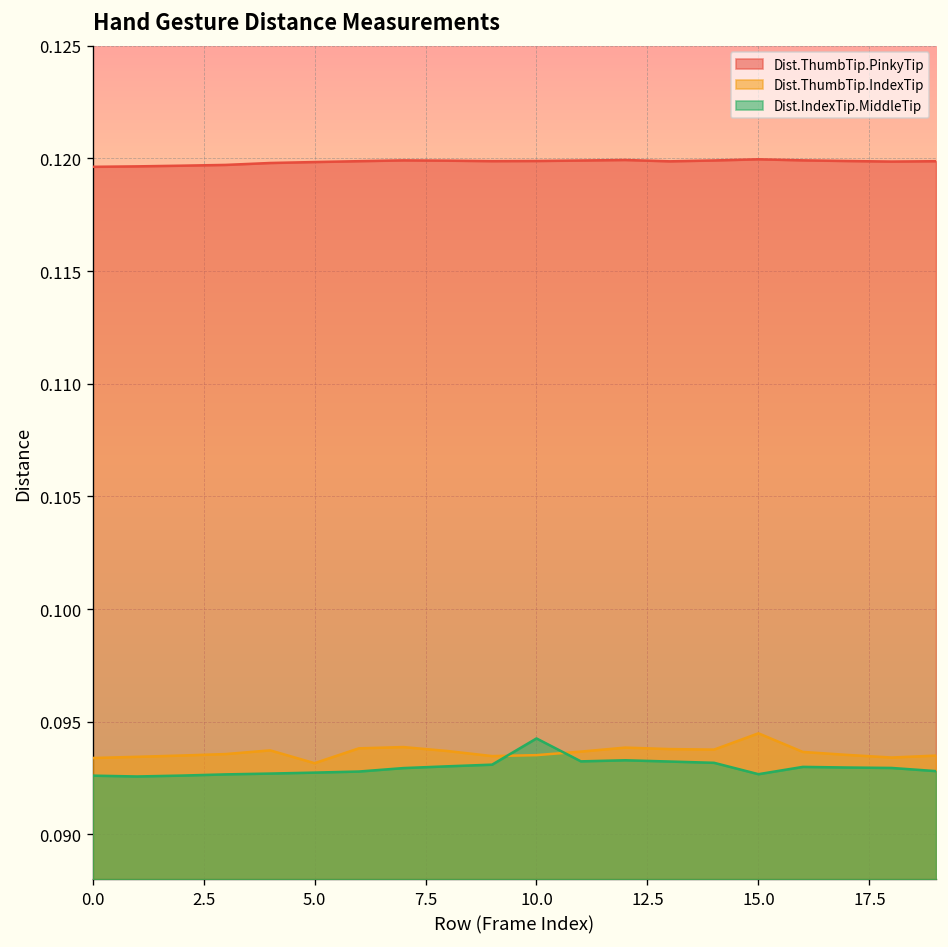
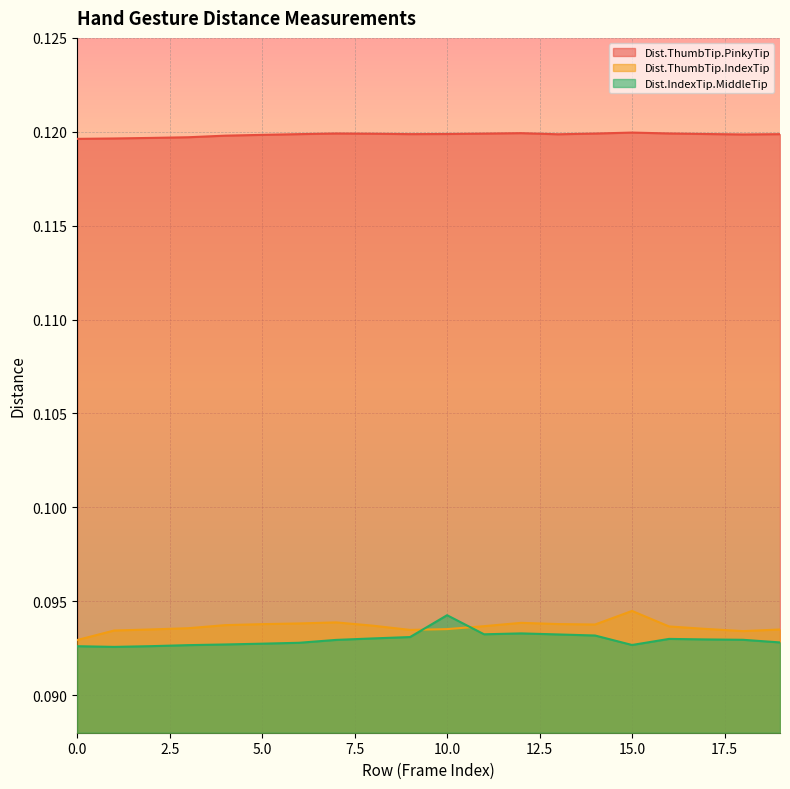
Dist.ThumbTip.IndexTip, 0.0: 0.0934 -> 0.0929
Dist.ThumbTip.IndexTip, 5.0: 0.0932 -> 0.0938
